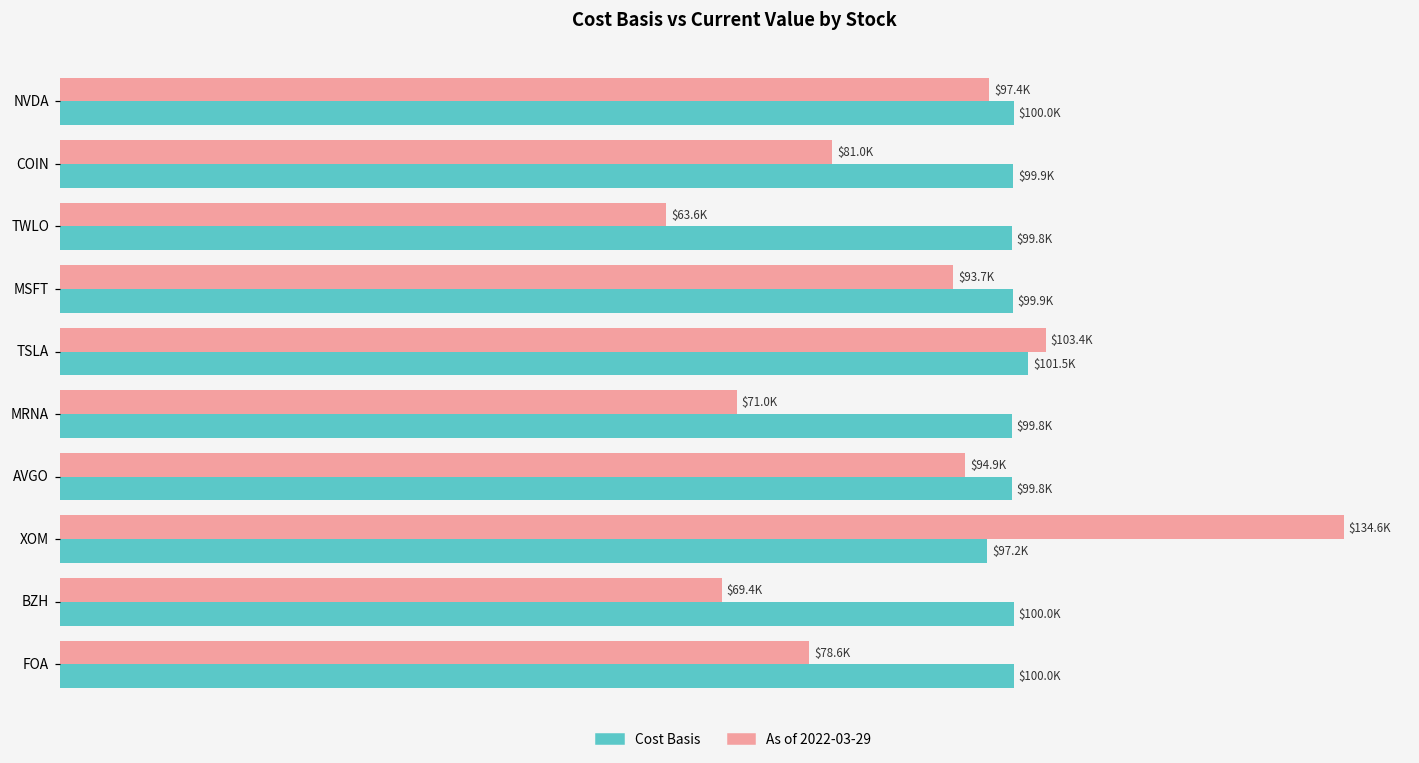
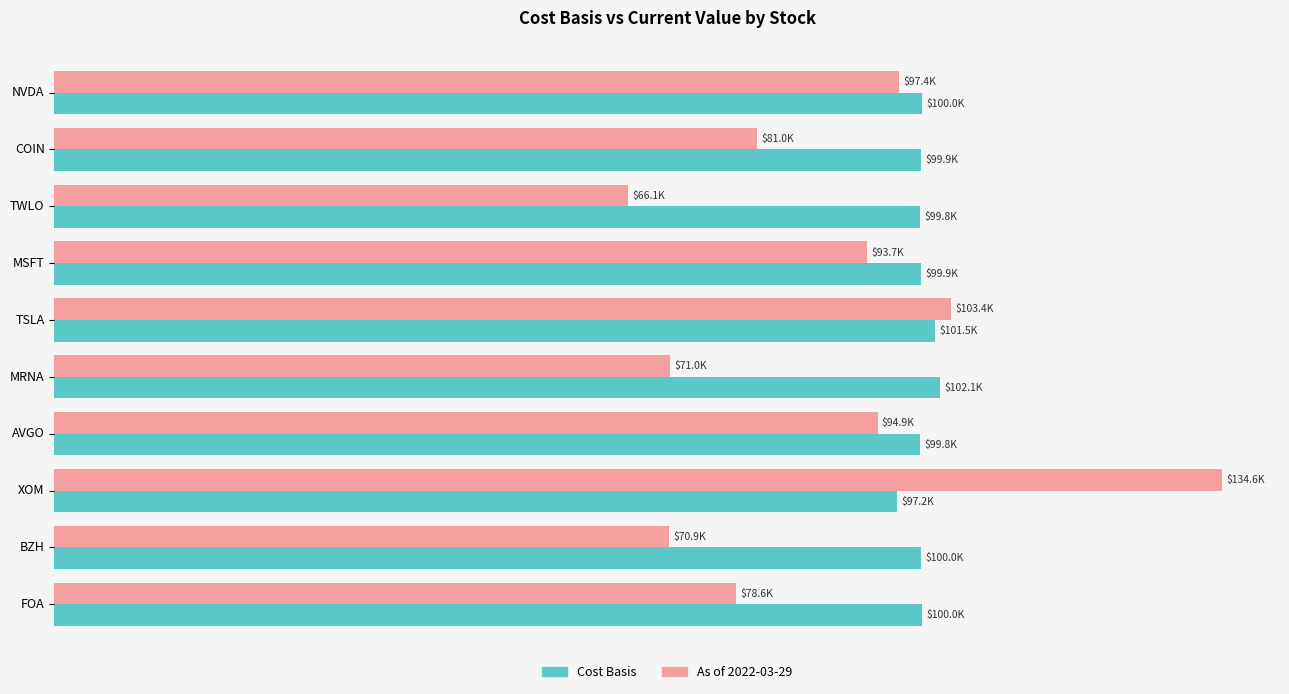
As of 2022-03-29, TWLO: $63.6K -> $66.1K
Cost Basis, MRNA: $99.8K -> $102.1K
As of 2022-03-29, BZH: $69.4K -> $70.9K
